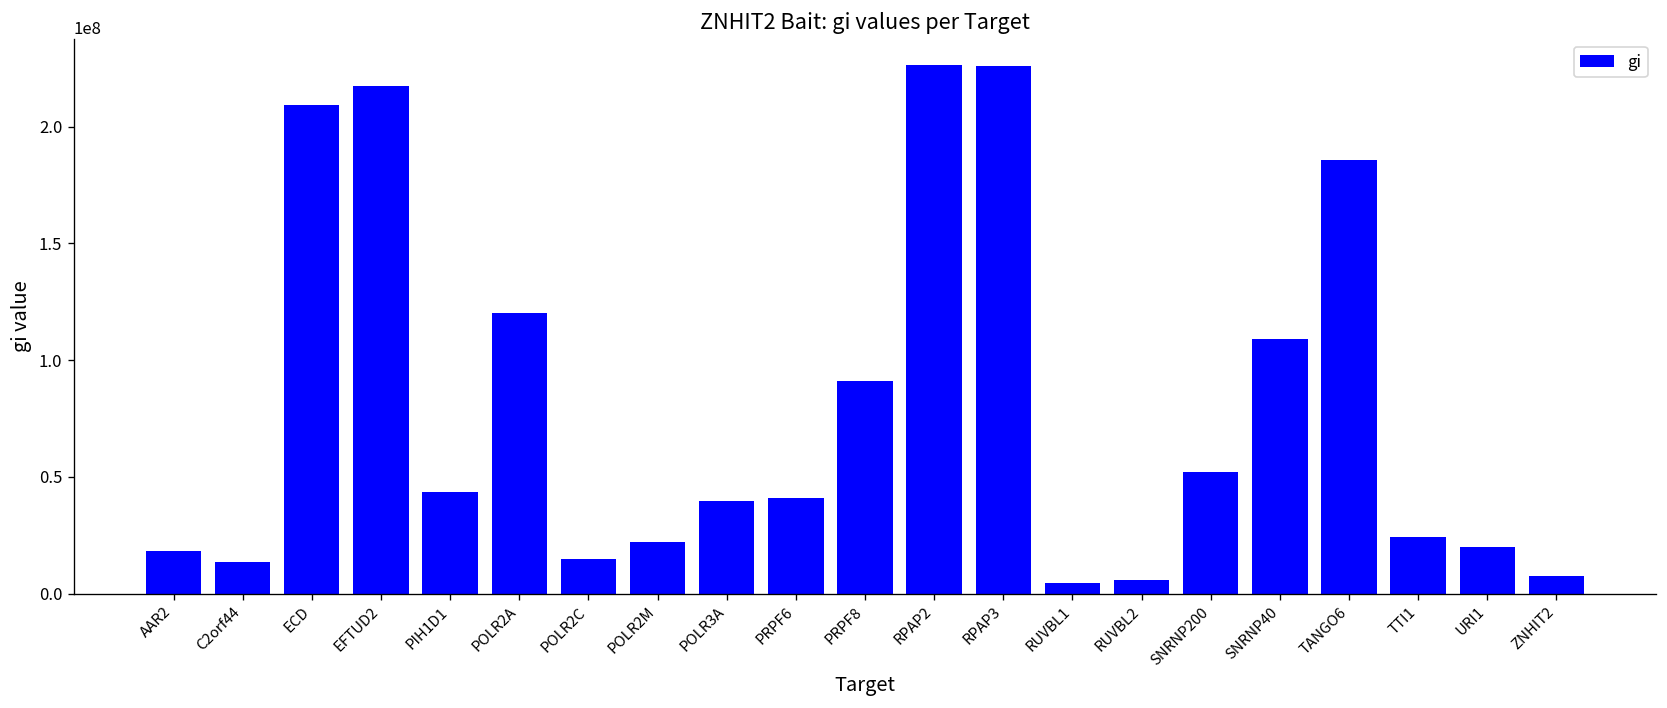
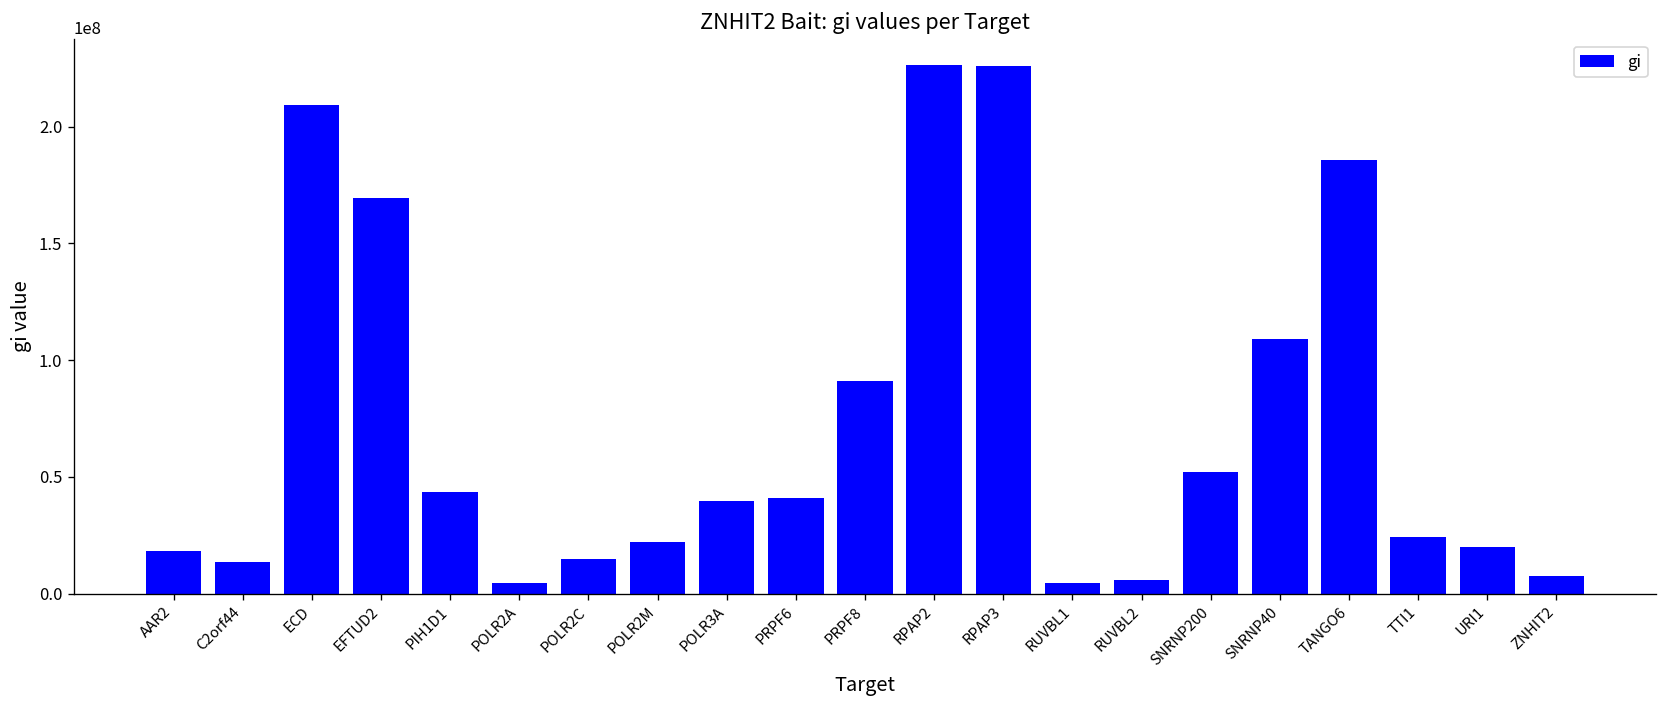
EFTUD2: 217000000 -> 169000000
POLR2A: 120000000 -> 5000000
